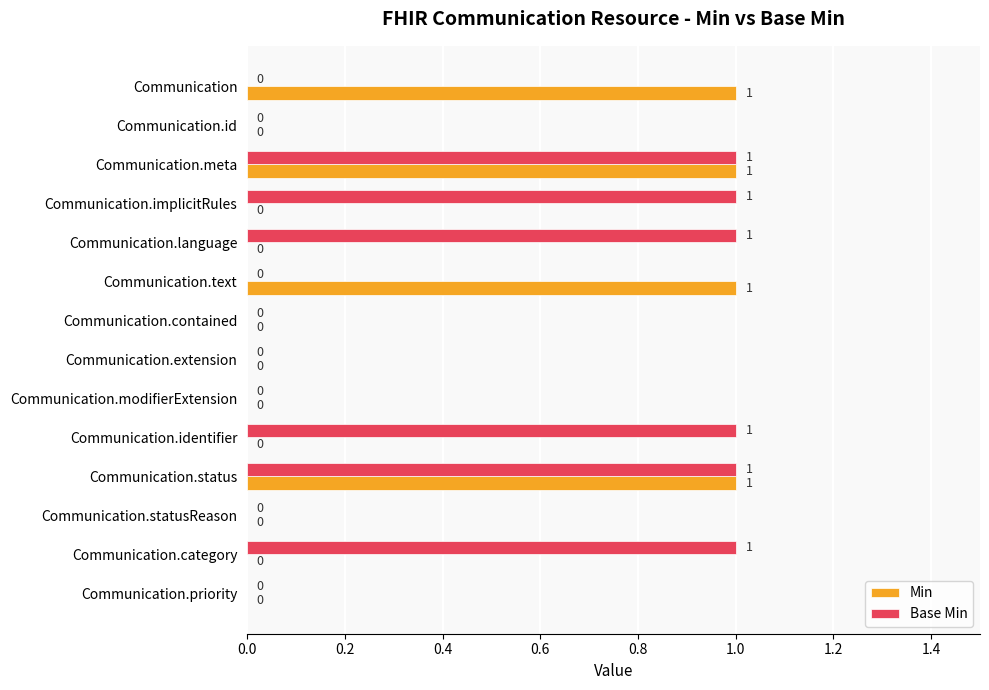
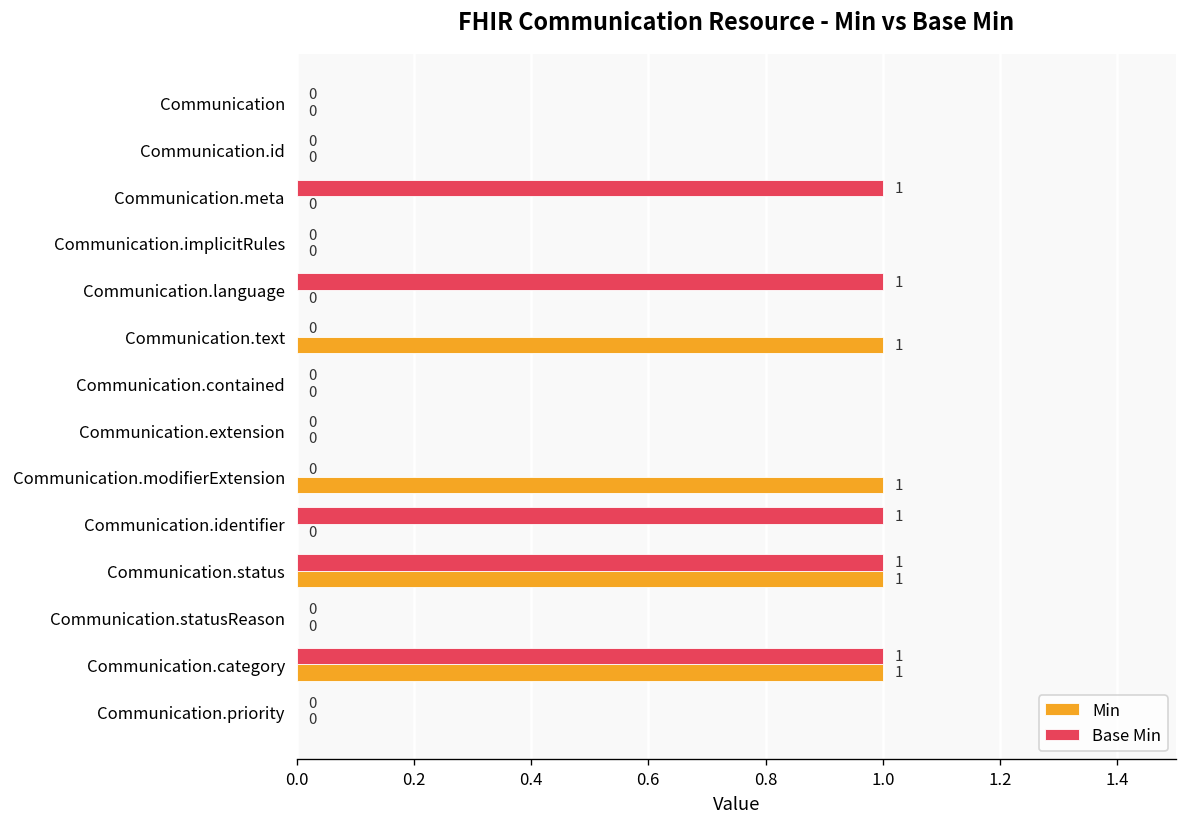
Min, Communication: 1 -> 0
Min, Communication.meta: 1 -> 0
Base Min, Communication.implicitRules: 1 -> 0
Min, Communication.modifierExtension: 0 -> 1
Min, Communication.category: 0 -> 1
